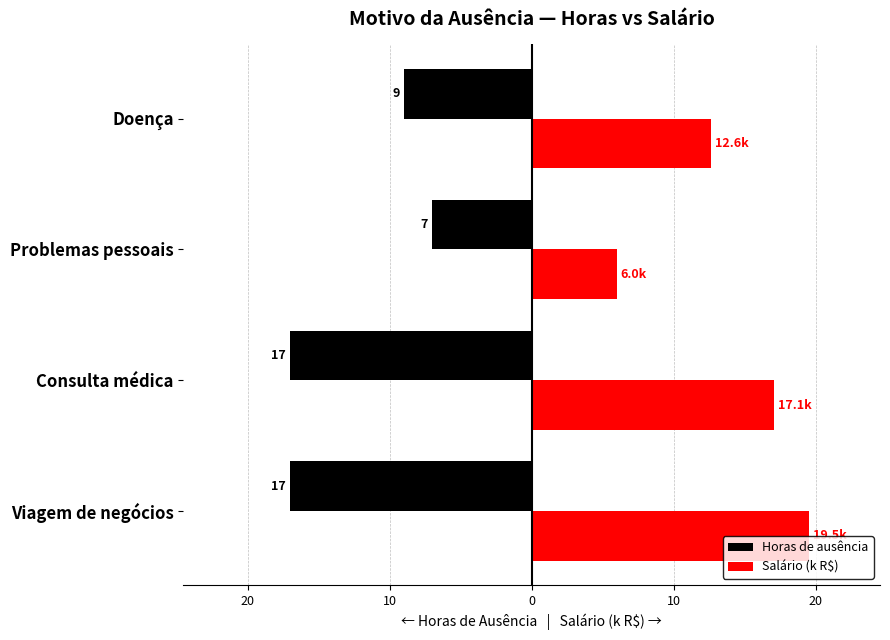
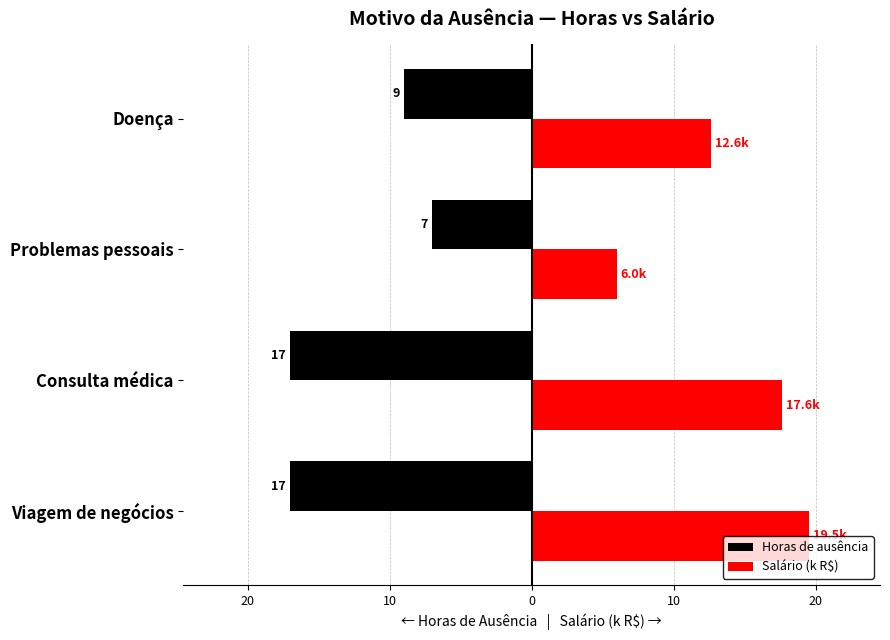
Salário (k R$), Consulta médica: 17.1k -> 17.6k
